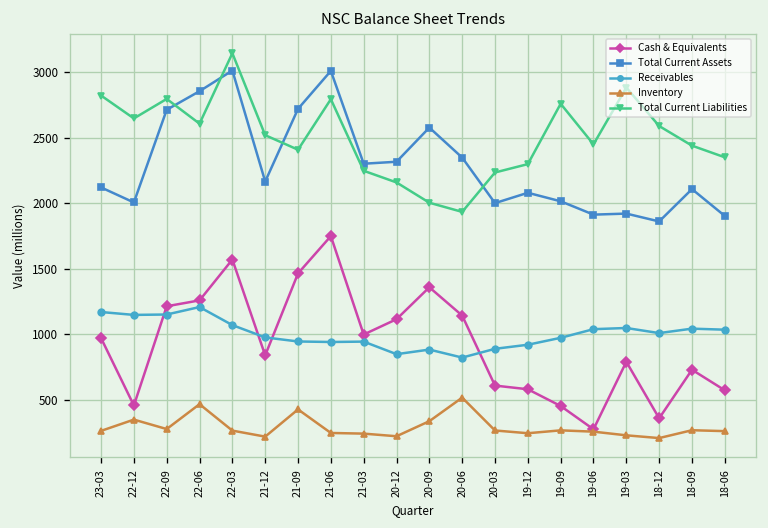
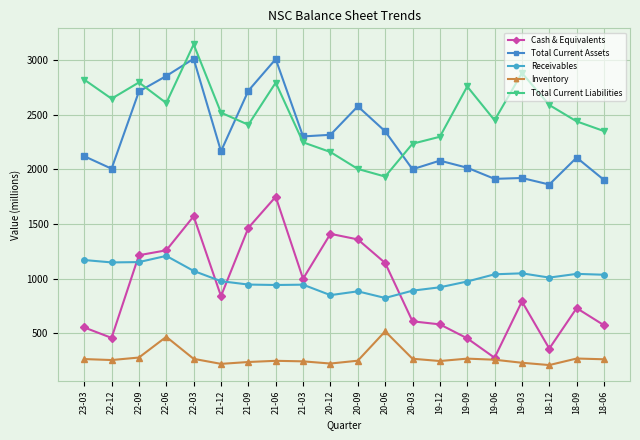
Cash & Equivalents, 23-03: 970 -> 550
Inventory, 22-12: 350 -> 250
Inventory, 21-09: 430 -> 240
Cash & Equivalents, 20-12: 1120 -> 1410
Inventory, 20-09: 340 -> 250
